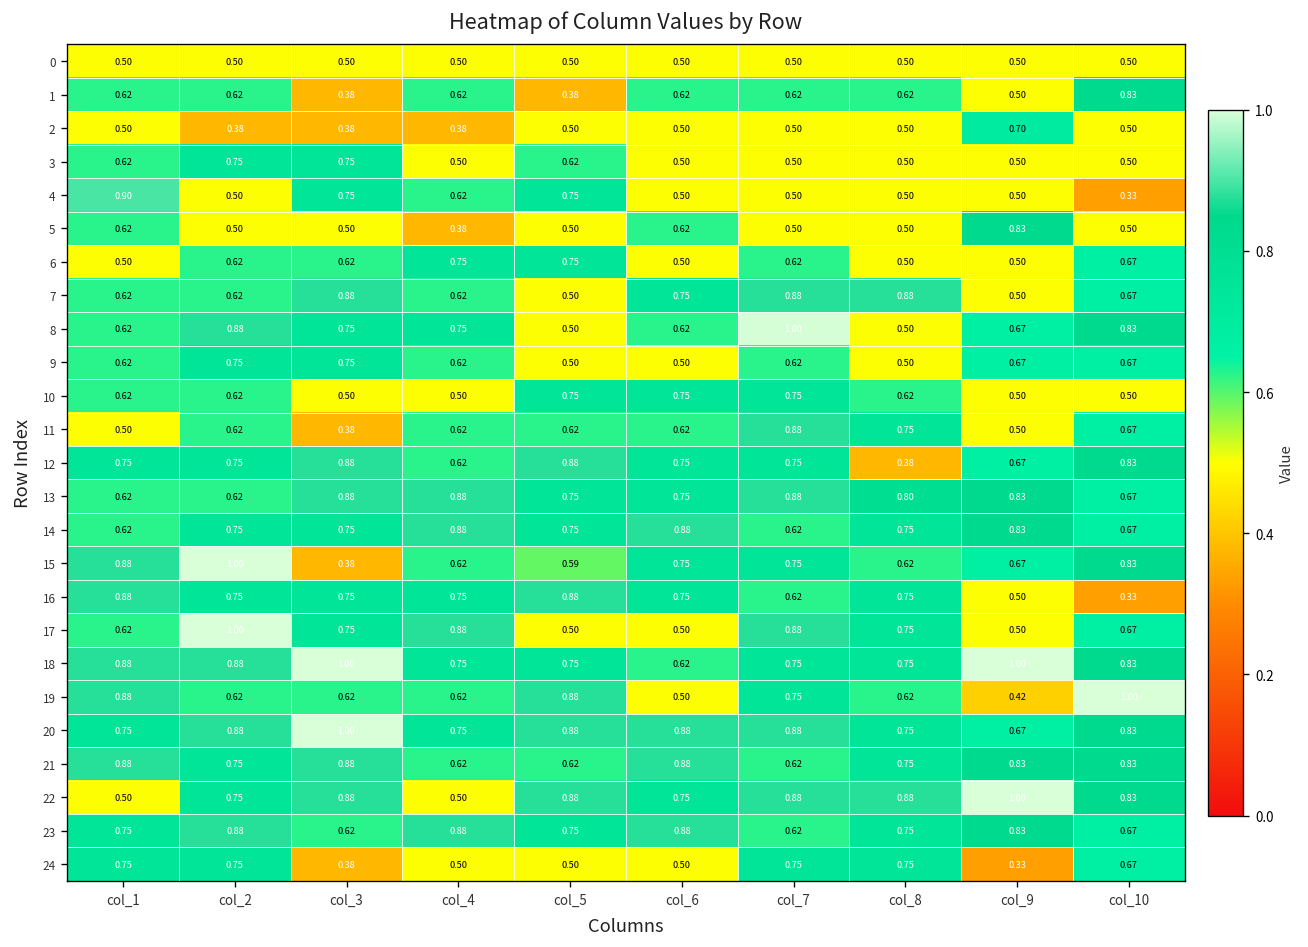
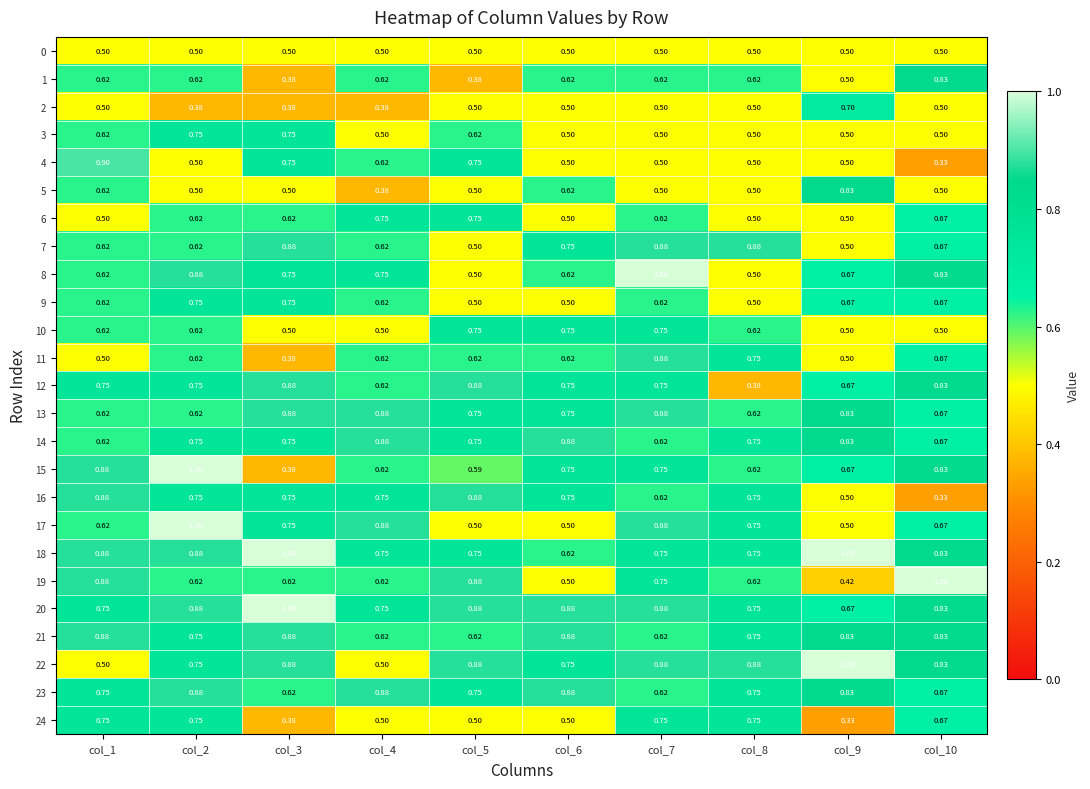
13, col_8: 0.80 -> 0.62
